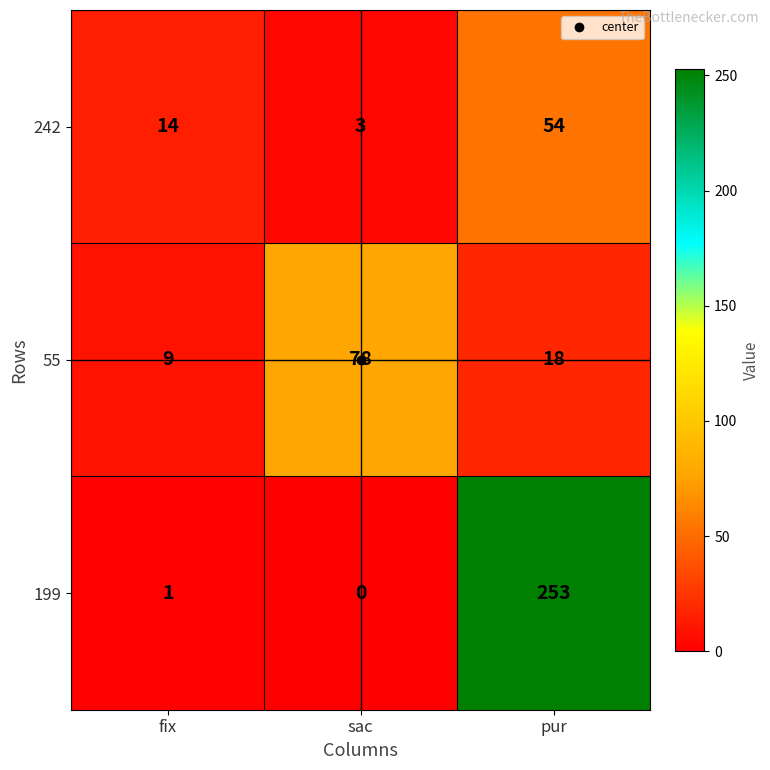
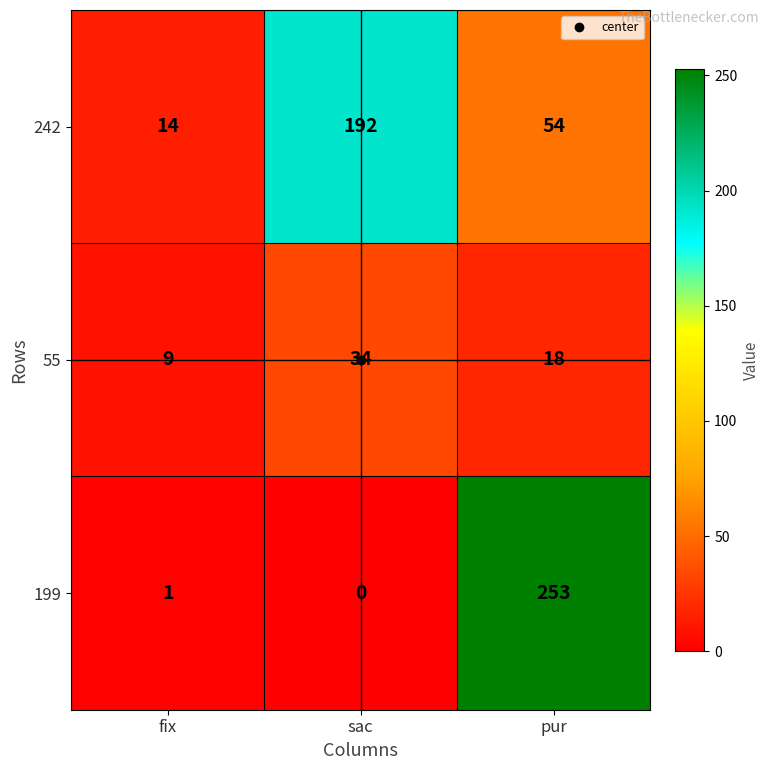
242, sac: 3 -> 192
55, sac: 78 -> 34
